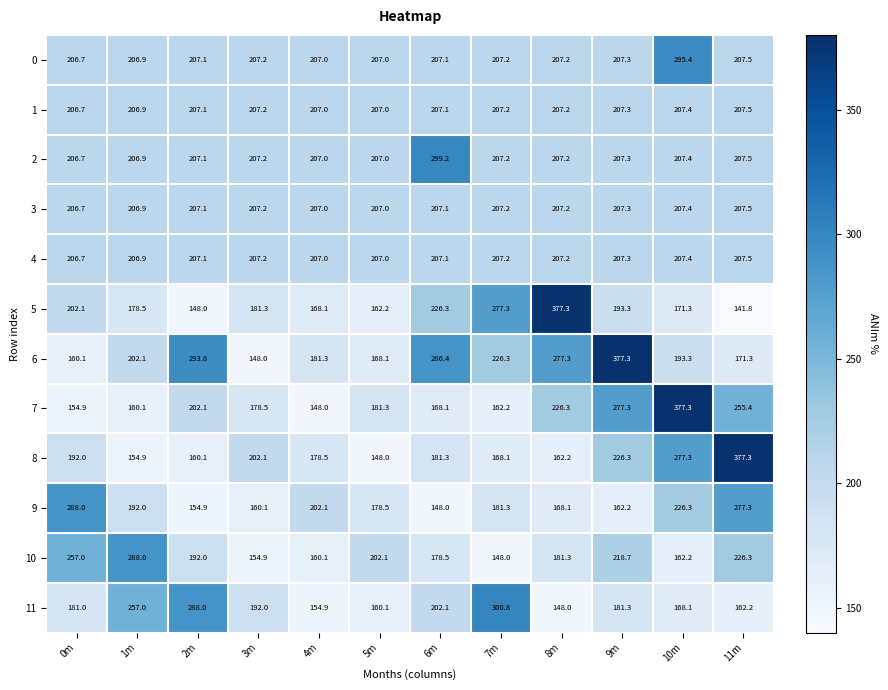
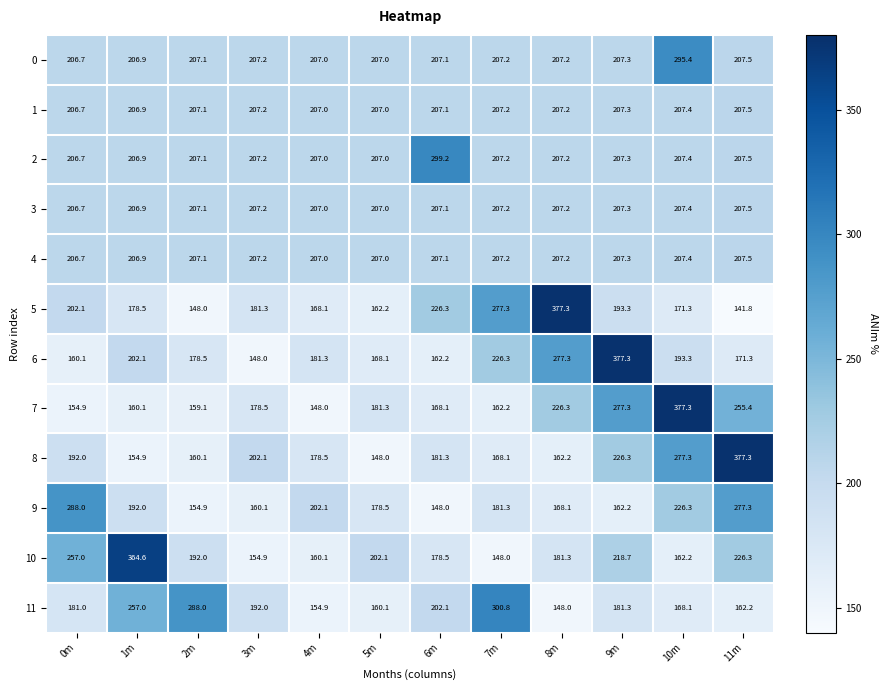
6, 2m: 293.8 -> 178.5
6, 6m: 286.4 -> 162.2
7, 2m: 202.1 -> 159.1
10, 1m: 288.0 -> 364.6
